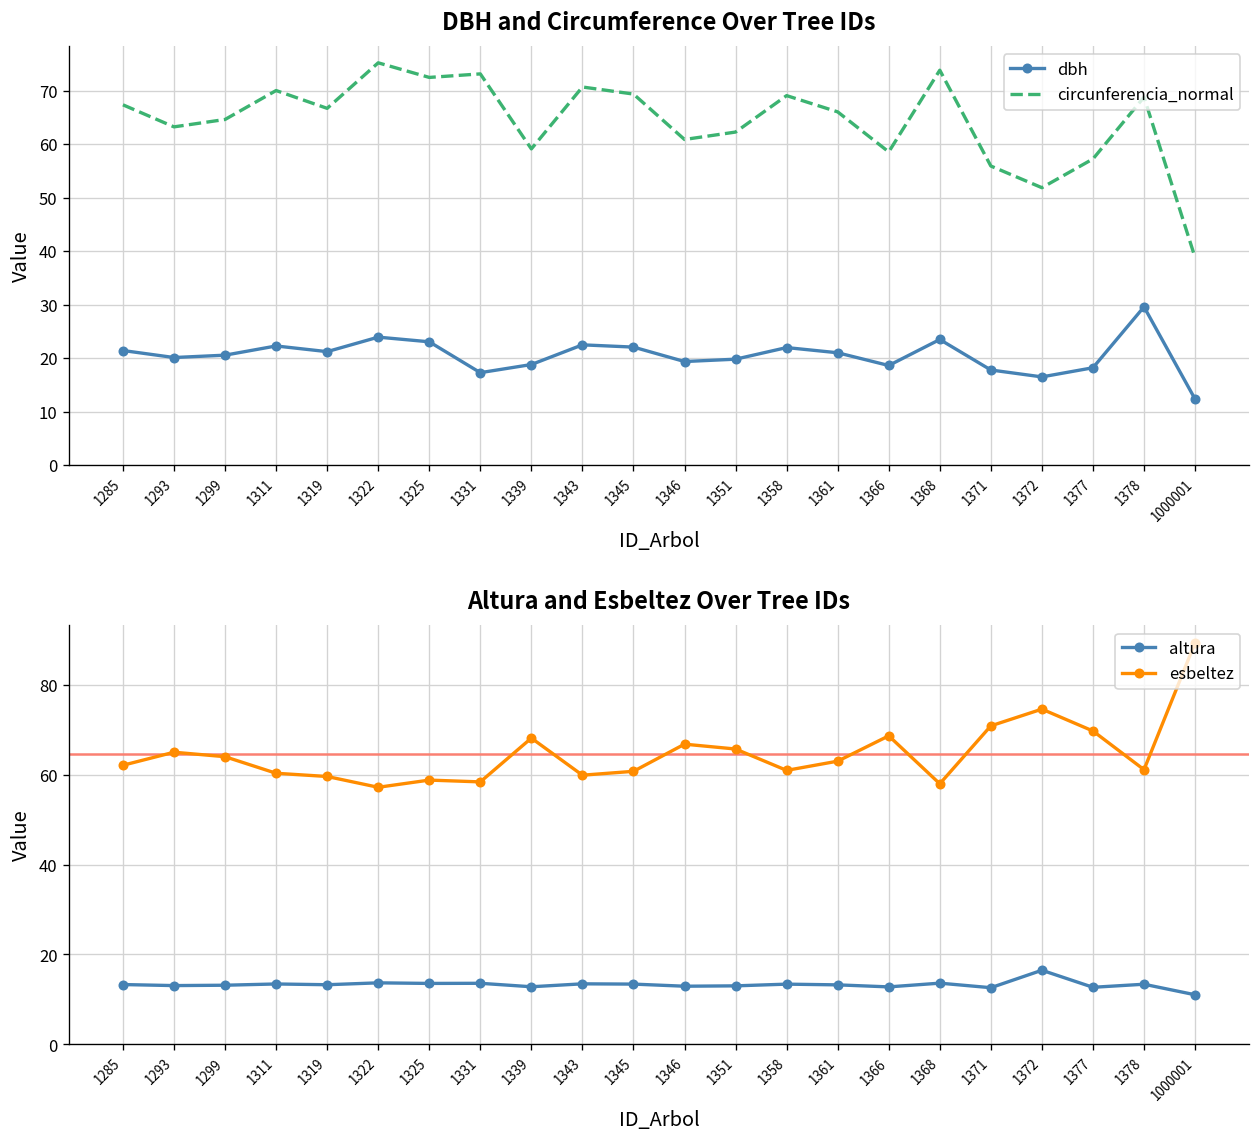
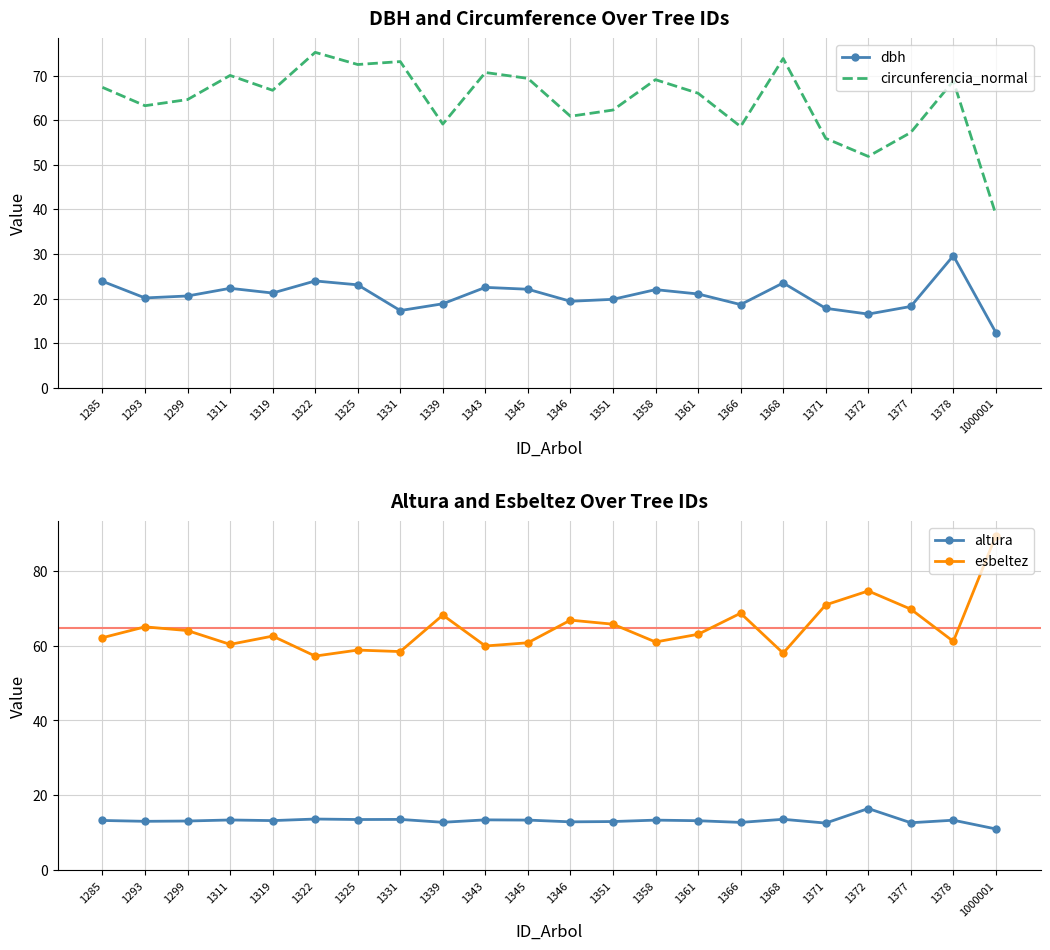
DBH and Circumference Over Tree IDs, dbh, 1285: 21 -> 24
Altura and Esbeltez Over Tree IDs, esbeltez, 1319: 60 -> 63
